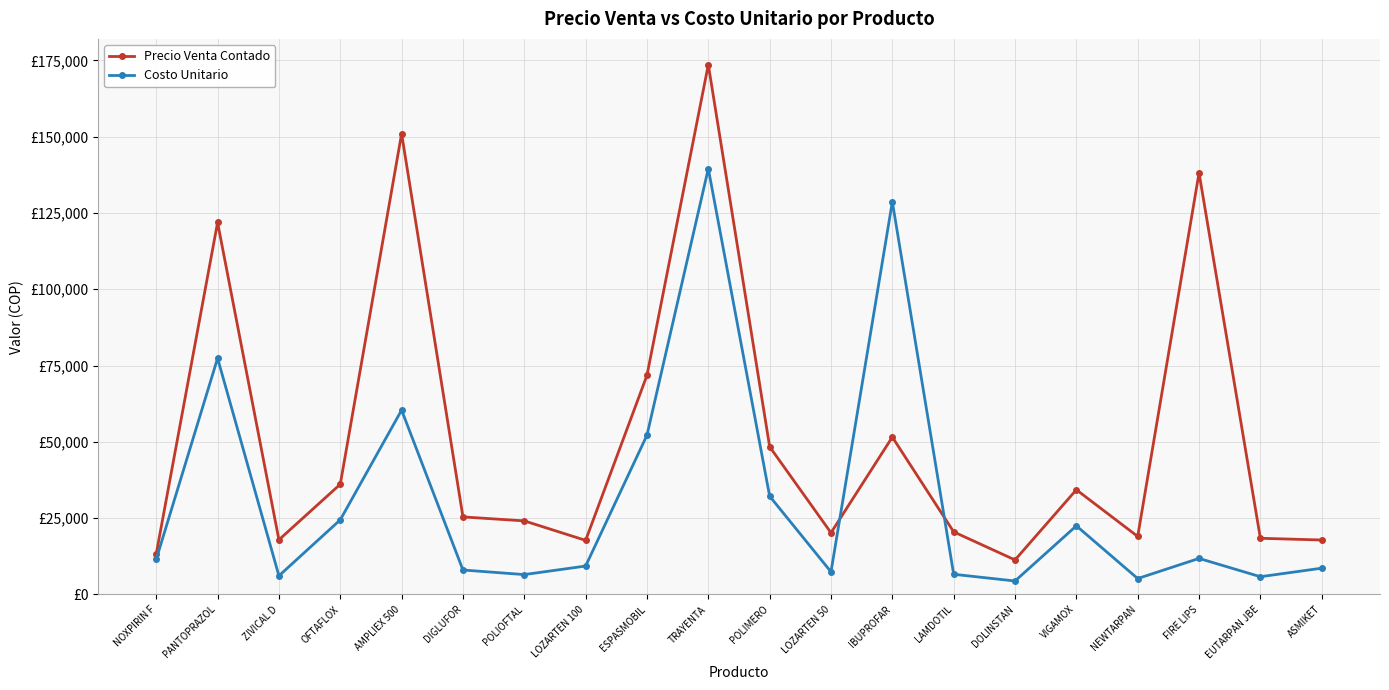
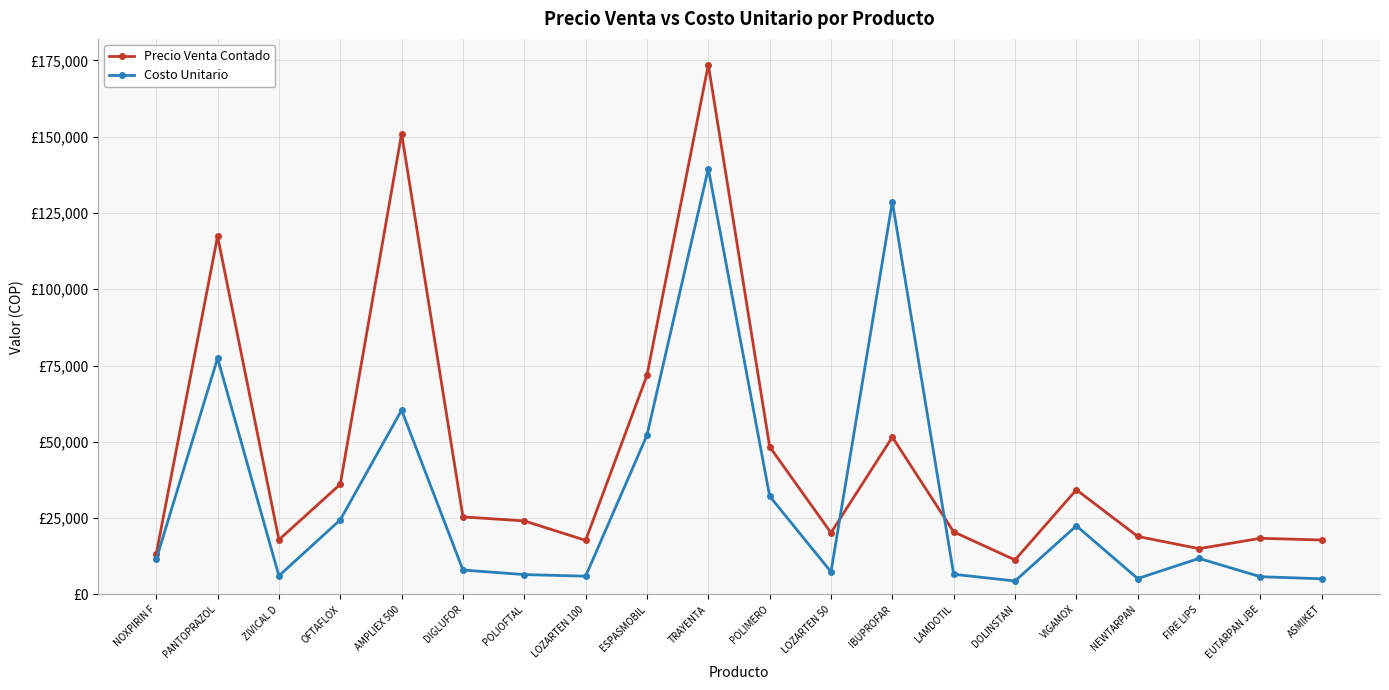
Precio Venta Contado, PANTOPRAZOL: £122,000 -> £117,000
Costo Unitario, LOZARTEN 100: £9,000 -> £6,000
Precio Venta Contado, FIRE LIPS: £138,000 -> £15,000
Costo Unitario, ASMIKET: £9,000 -> £5,000
